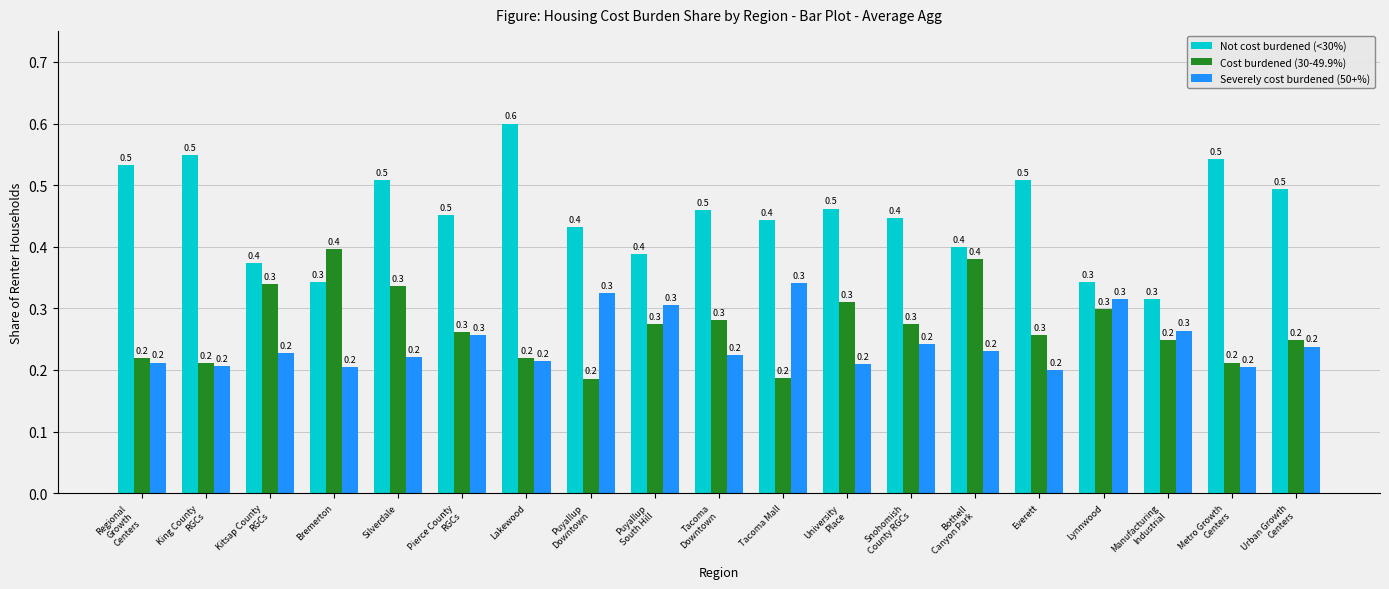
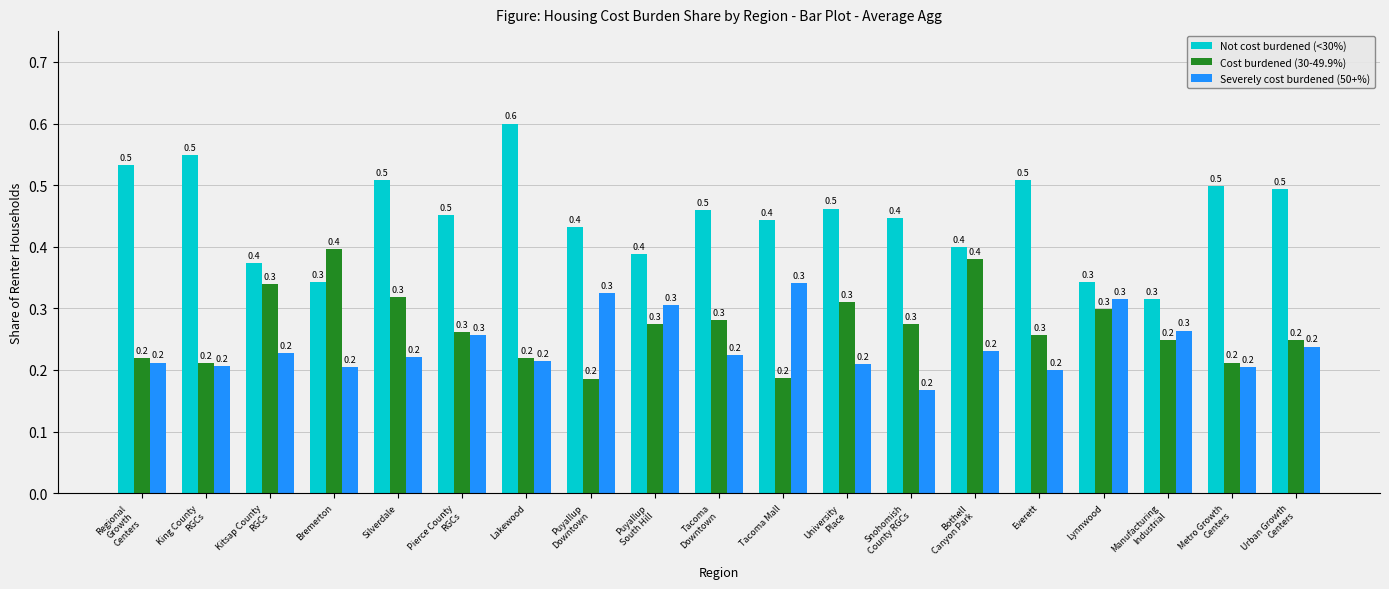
Cost burdened (30-49.9%), Silverdale: 0.34 -> 0.32
Severely cost burdened (50+%), Snohomish County RGCs: 0.24 -> 0.17
Not cost burdened (<30%), Metro Growth Centers: 0.54 -> 0.50
